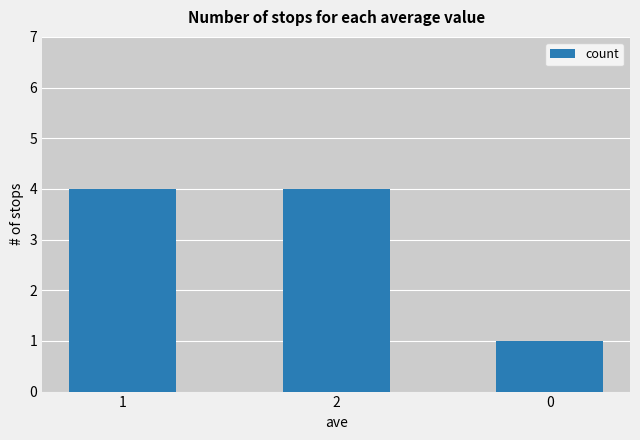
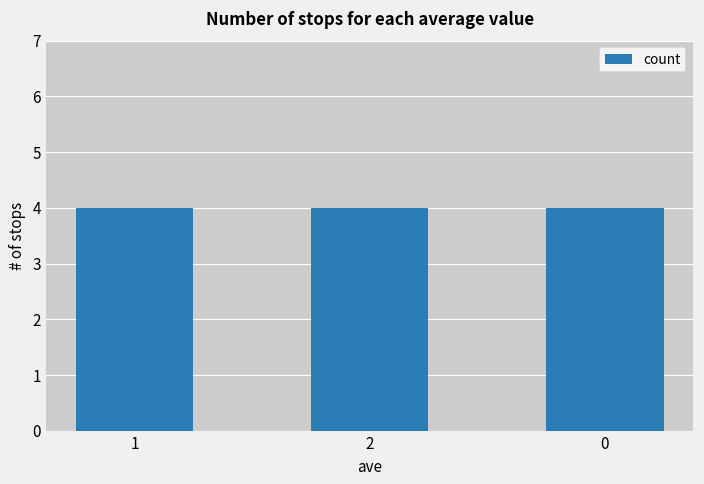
0: 1 -> 4
